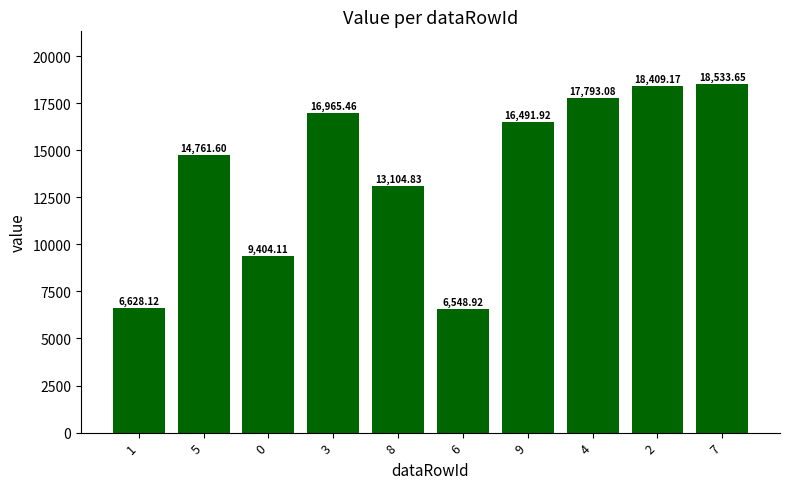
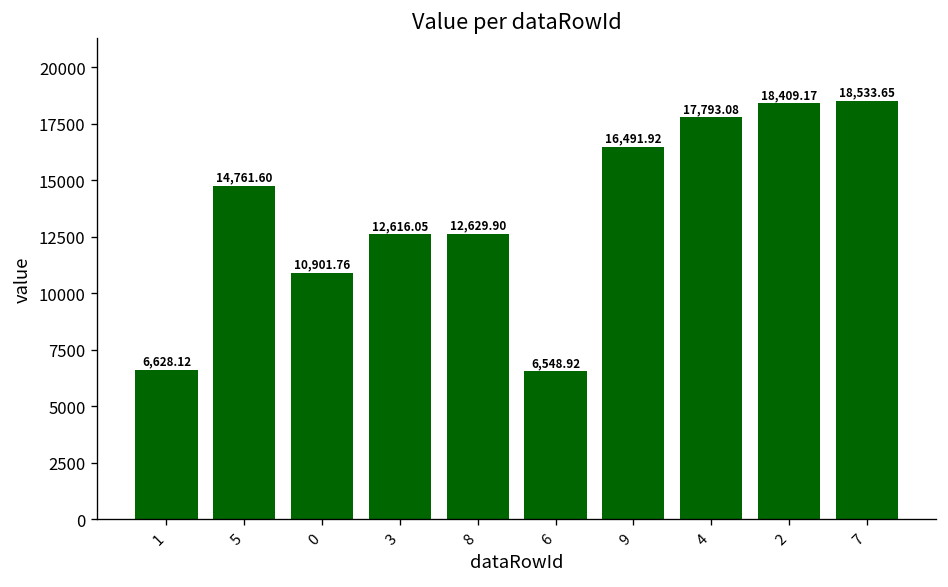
0: 9,404.11 -> 10,901.76
3: 16,965.46 -> 12,616.05
8: 13,104.83 -> 12,629.90
